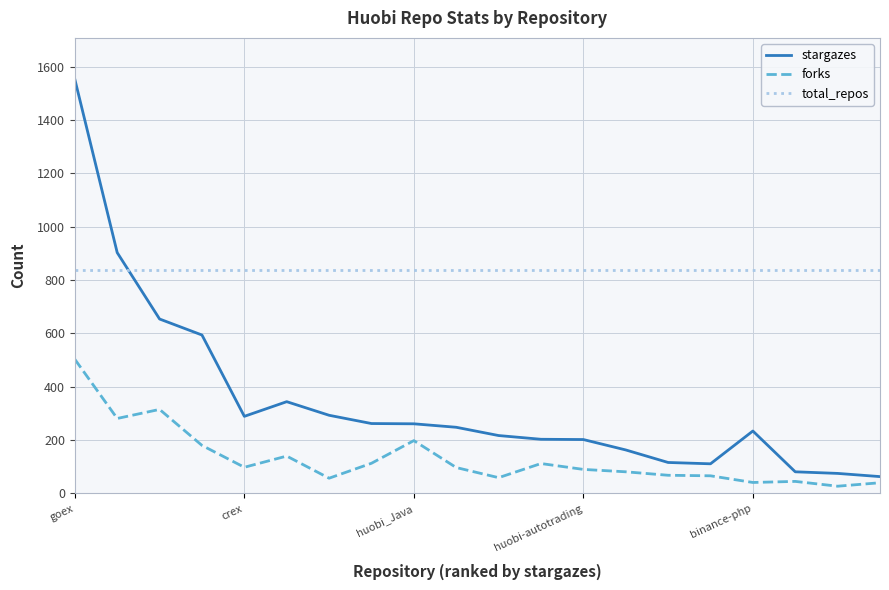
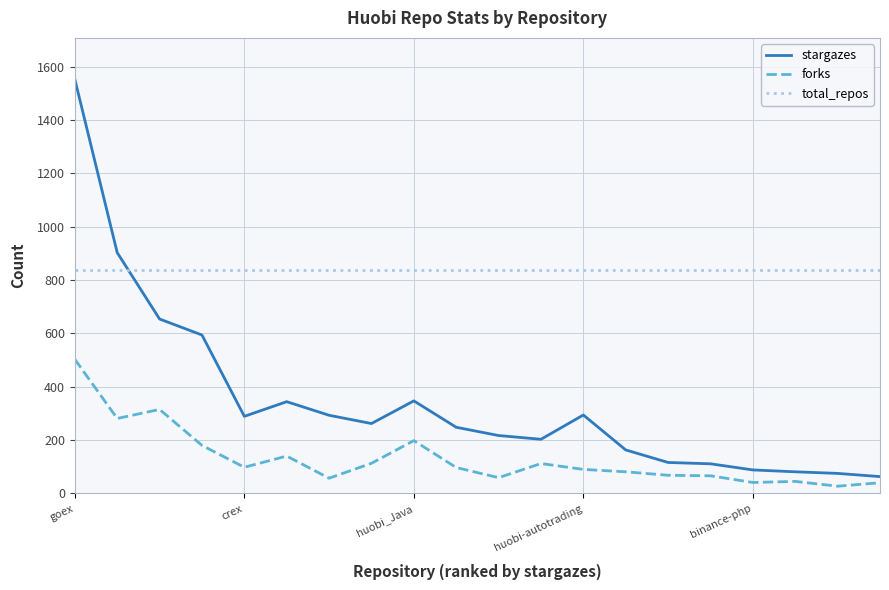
stargazes, huobi_Java: 260 -> 350
stargazes, huobi-autotrading: 200 -> 290
stargazes, binance-php: 230 -> 90
